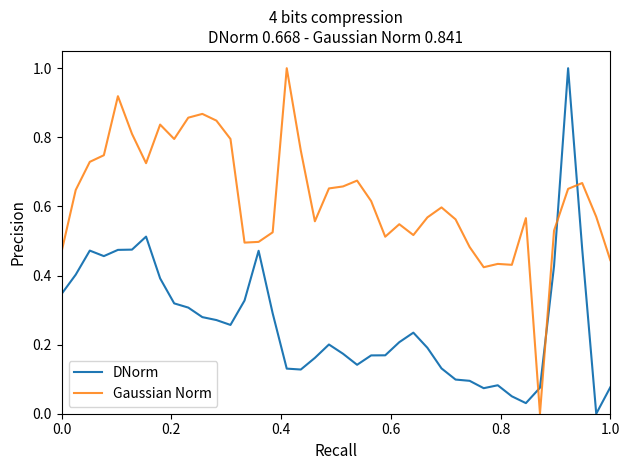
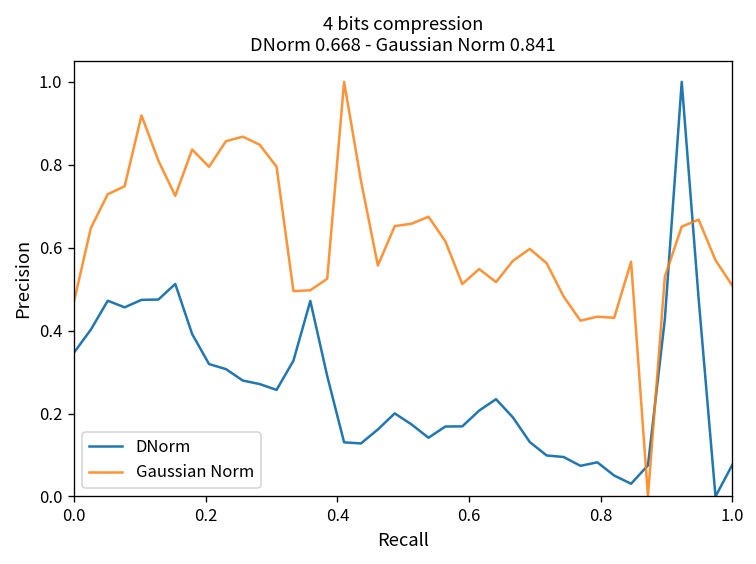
Gaussian Norm, 1.0: 0.44 -> 0.51
